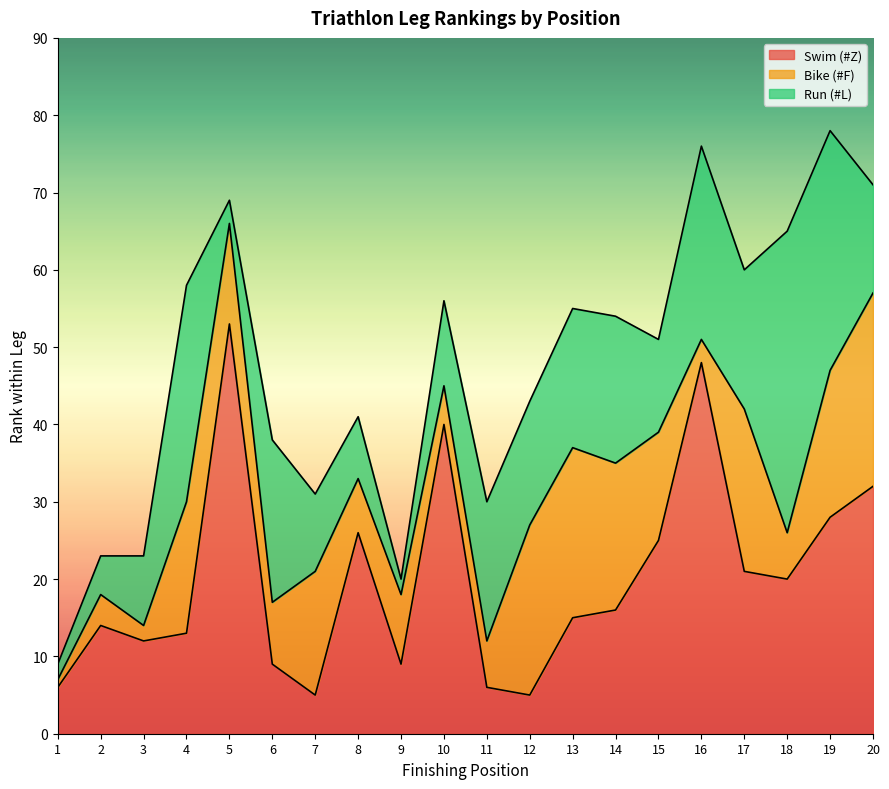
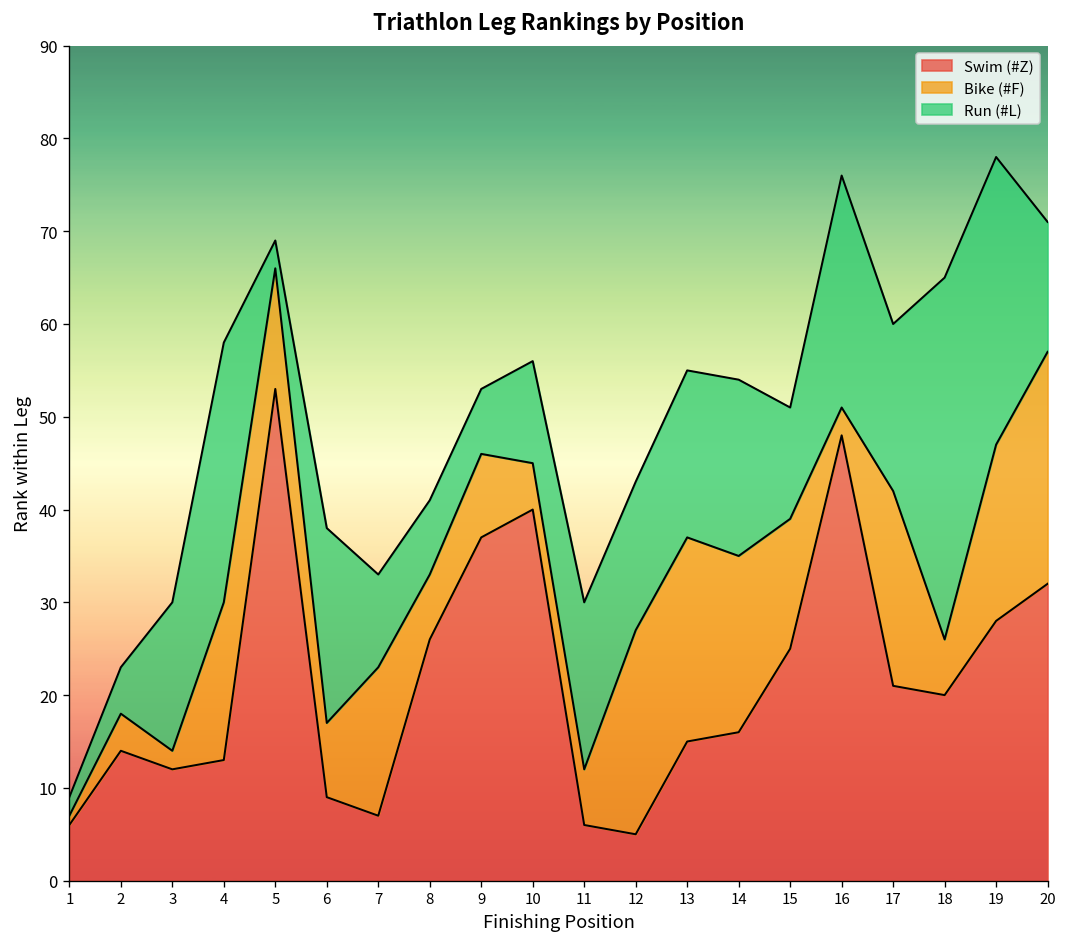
Run (#L), 3: 9 -> 16
Swim (#Z), 7: 5 -> 7
Swim (#Z), 9: 9 -> 37
Run (#L), 9: 2 -> 7
